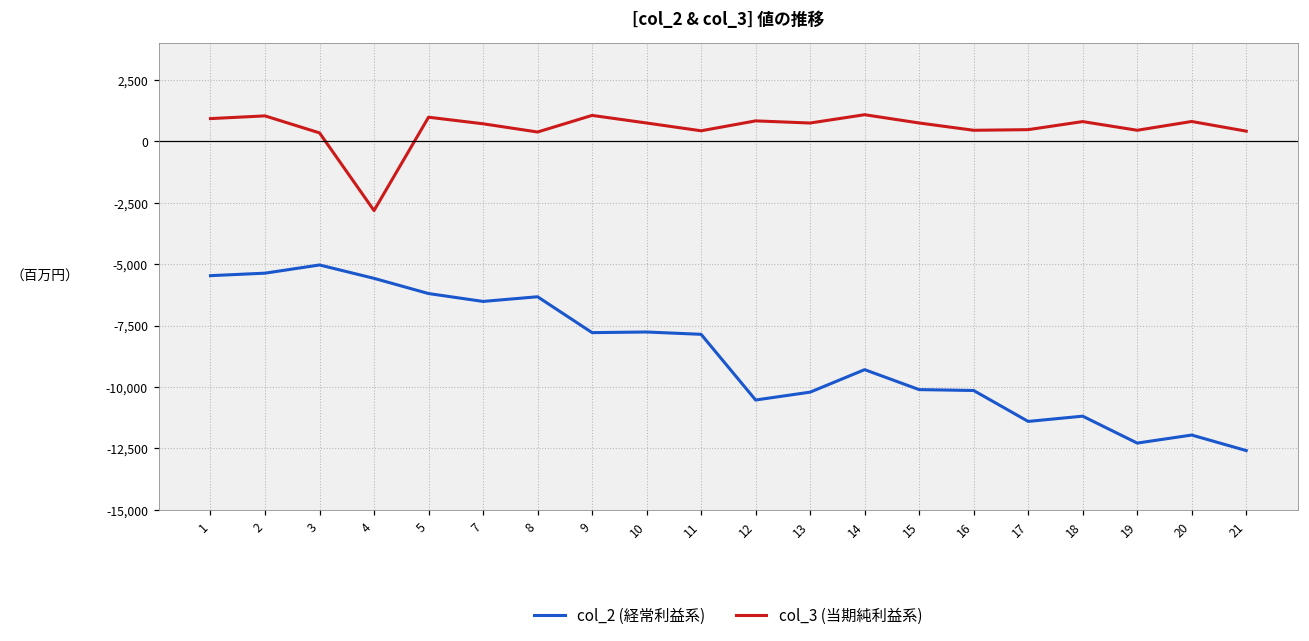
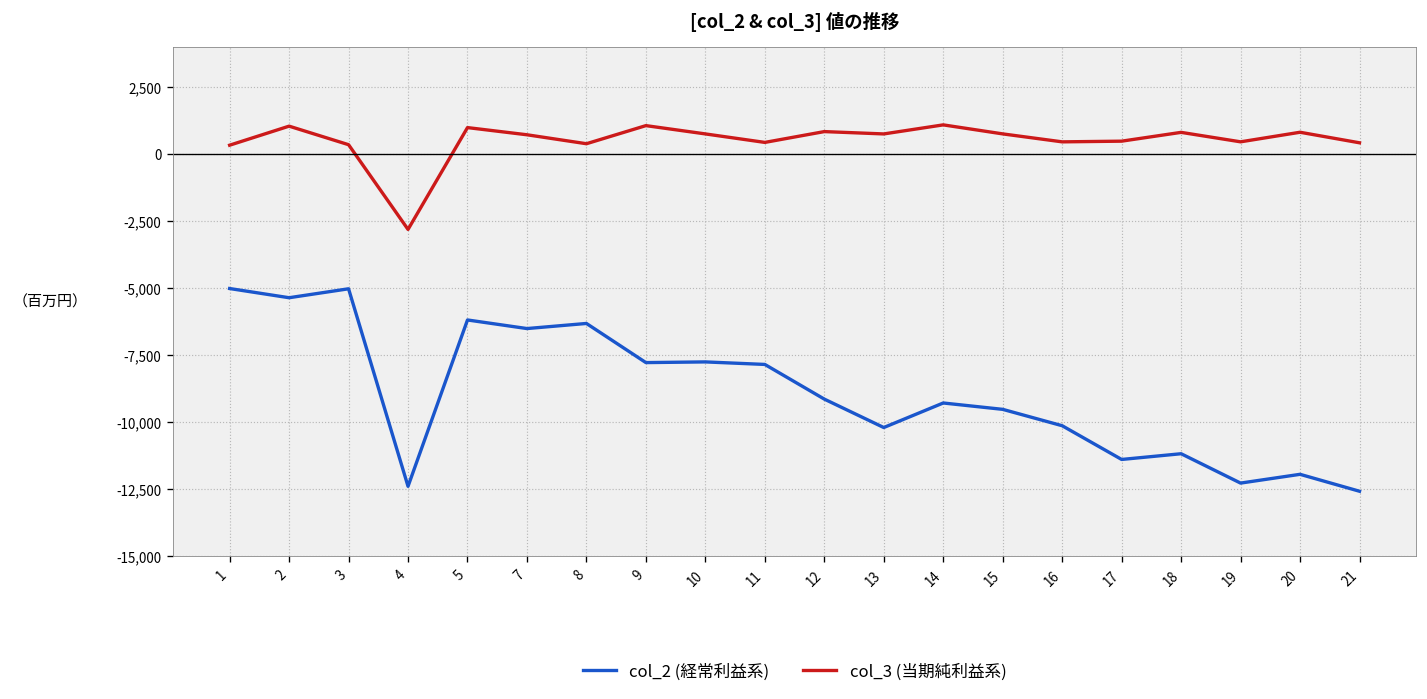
col_2 (経常利益系), 1: -5,500 -> -5,000
col_3 (当期純利益系), 1: 900 -> 300
col_2 (経常利益系), 4: -5,600 -> -12,400
col_2 (経常利益系), 12: -10,500 -> -9,100
col_2 (経常利益系), 15: -10,100 -> -9,500
